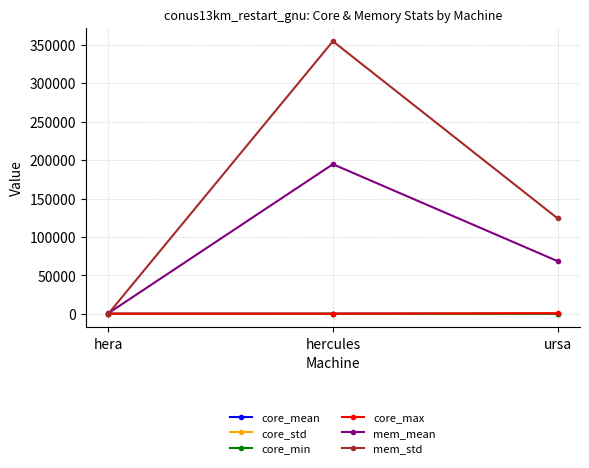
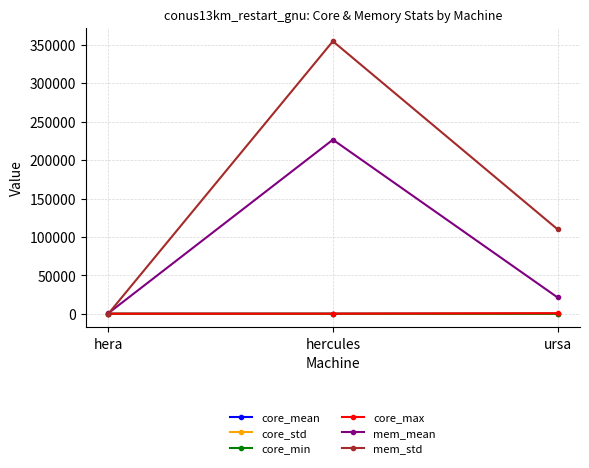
mem_mean, hercules: 190000 -> 230000
mem_mean, ursa: 70000 -> 20000
mem_std, ursa: 120000 -> 110000
